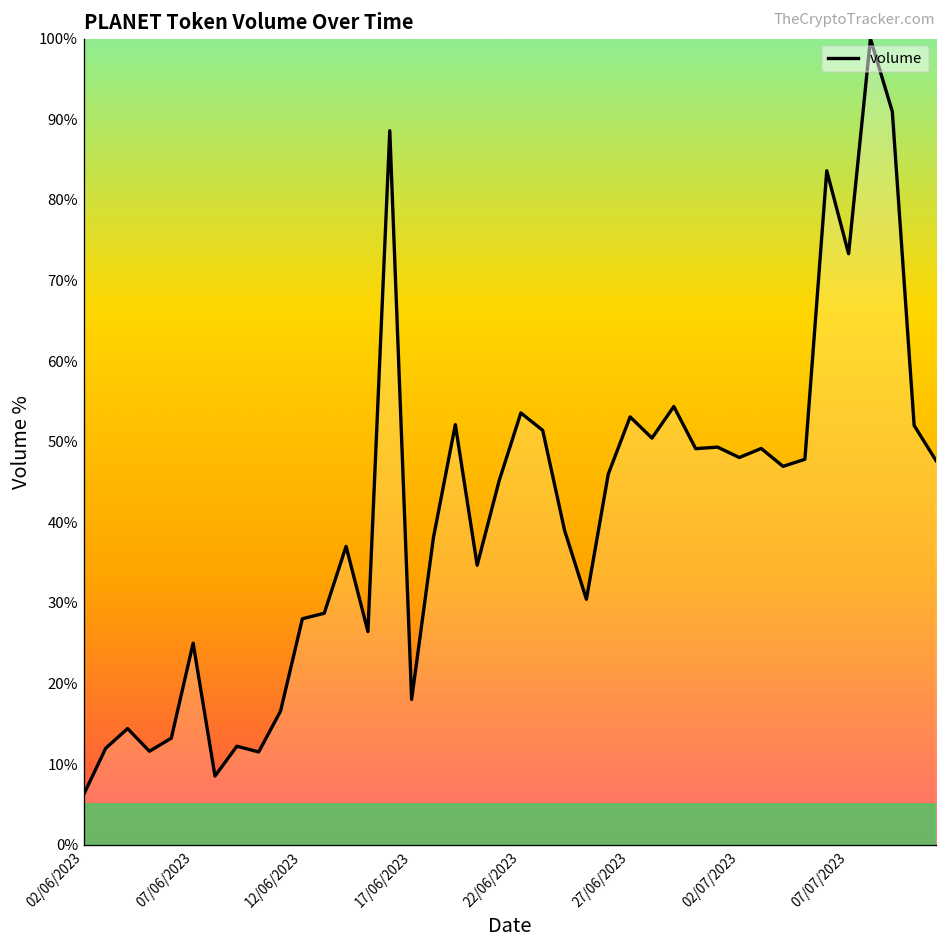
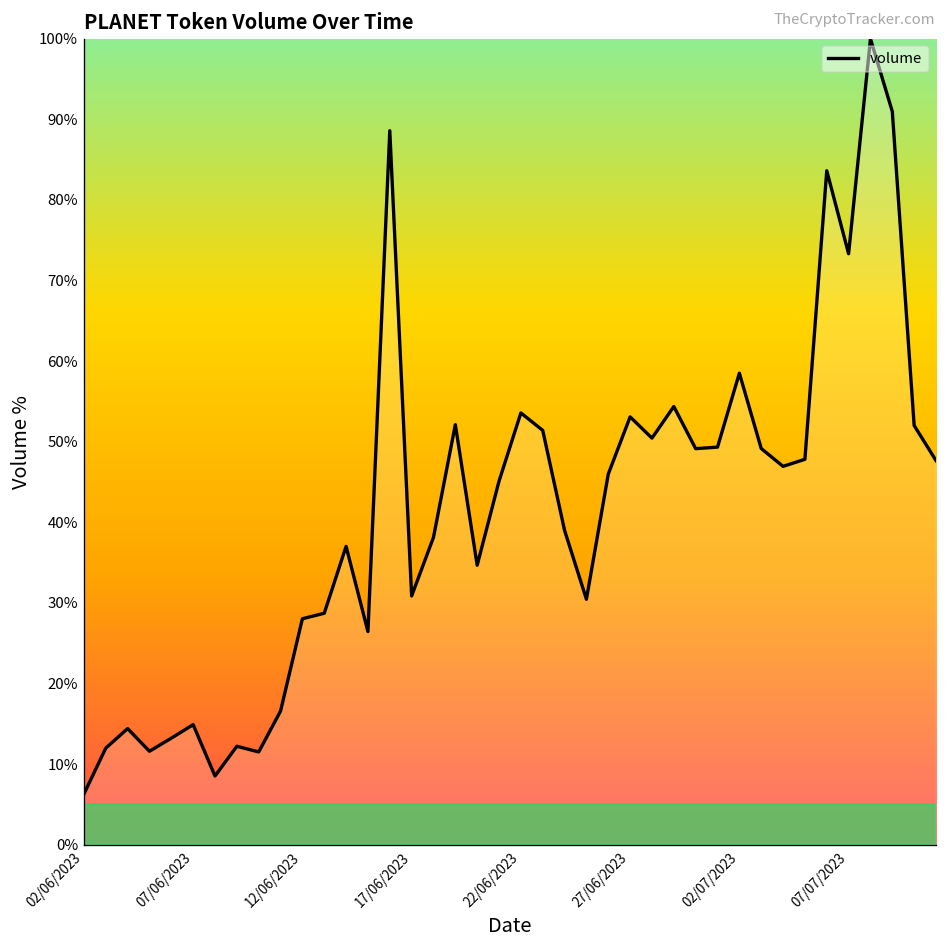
07/06/2023: 25% -> 15%
17/06/2023: 18% -> 31%
02/07/2023: 48% -> 59%
